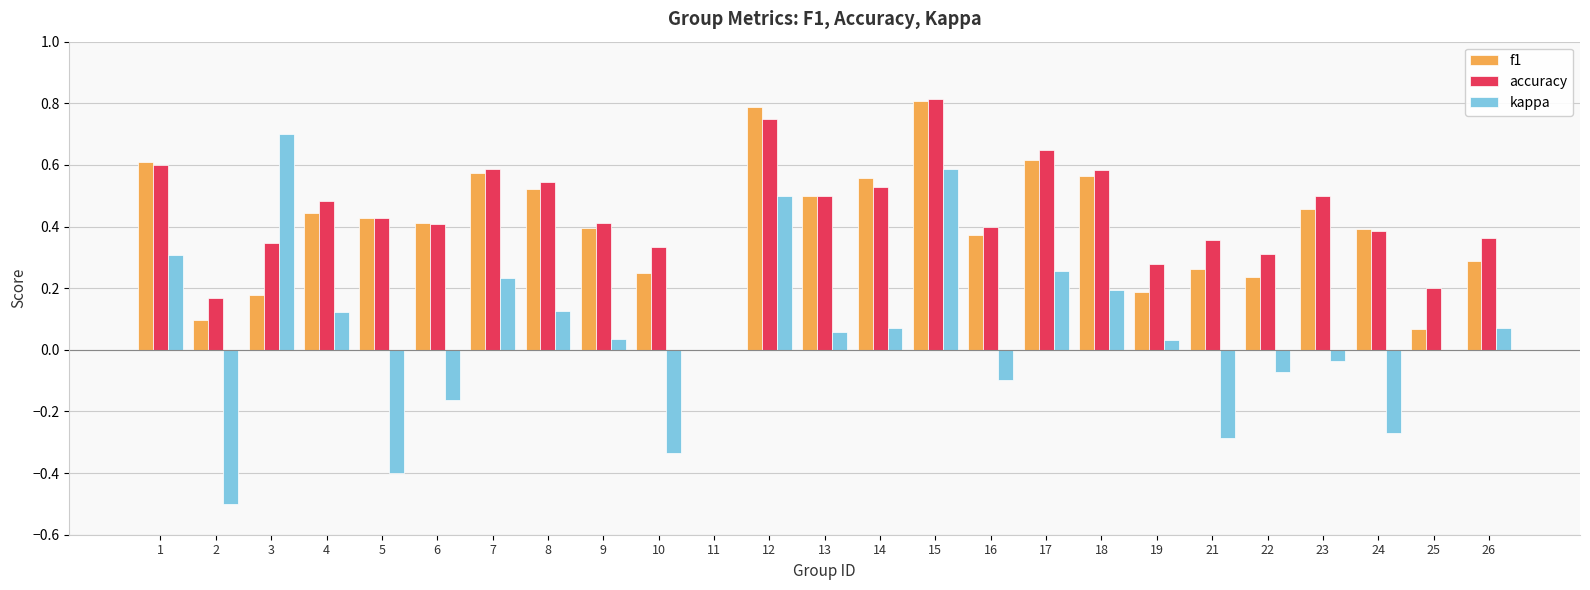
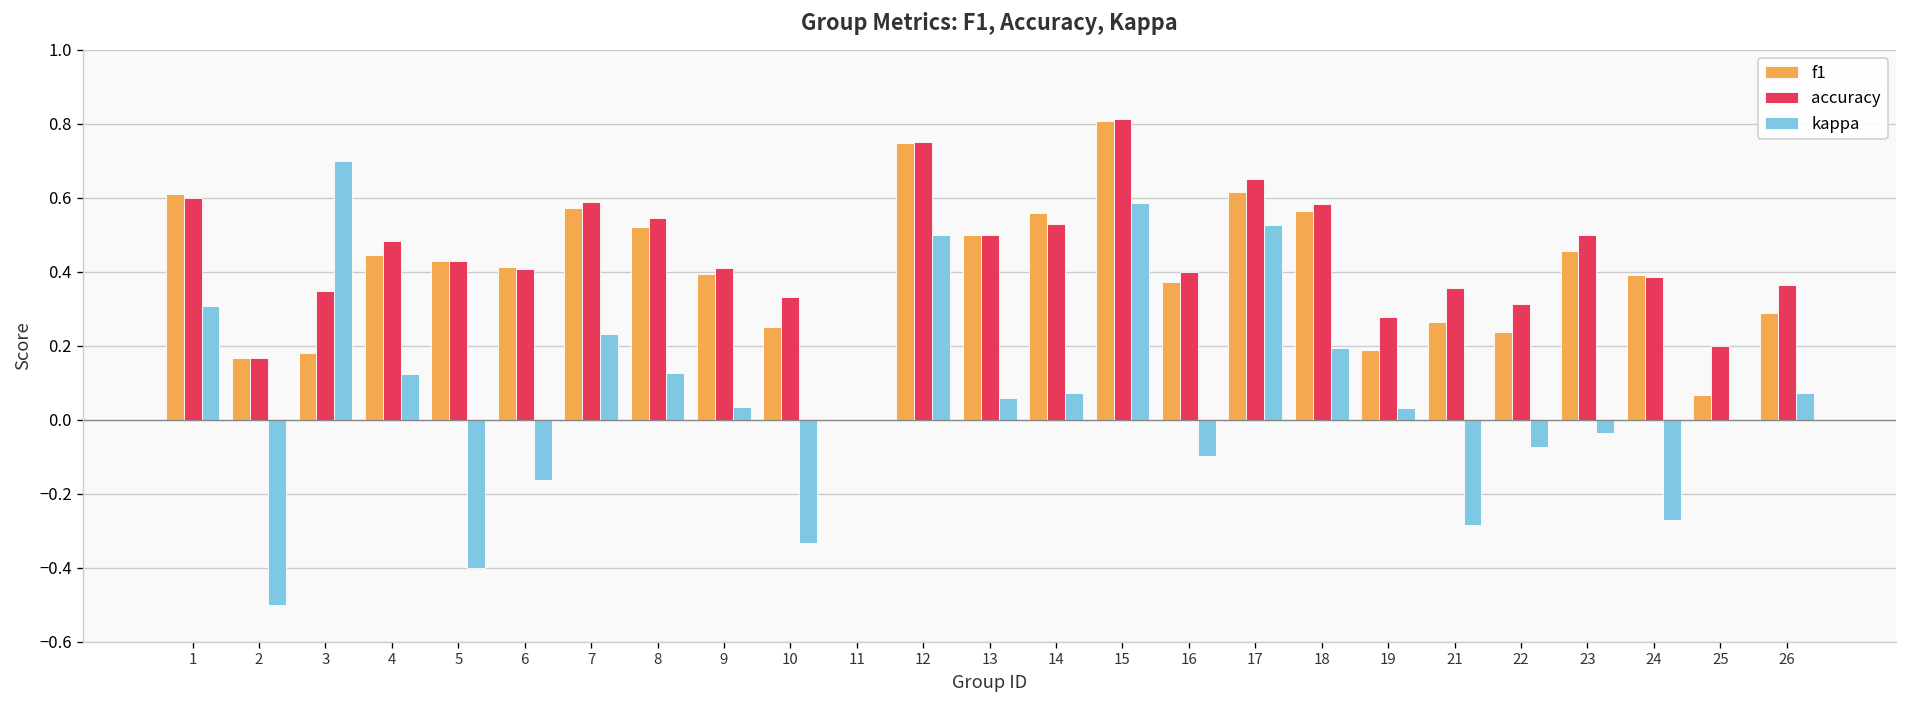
f1, 2: 0.10 -> 0.17
f1, 12: 0.79 -> 0.75
kappa, 17: 0.26 -> 0.53
